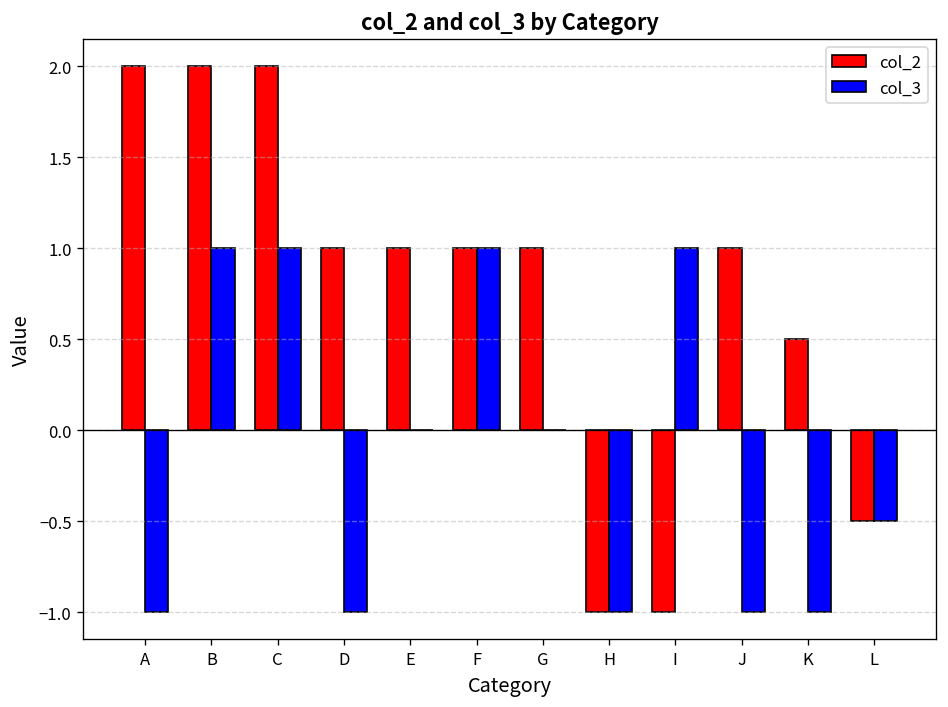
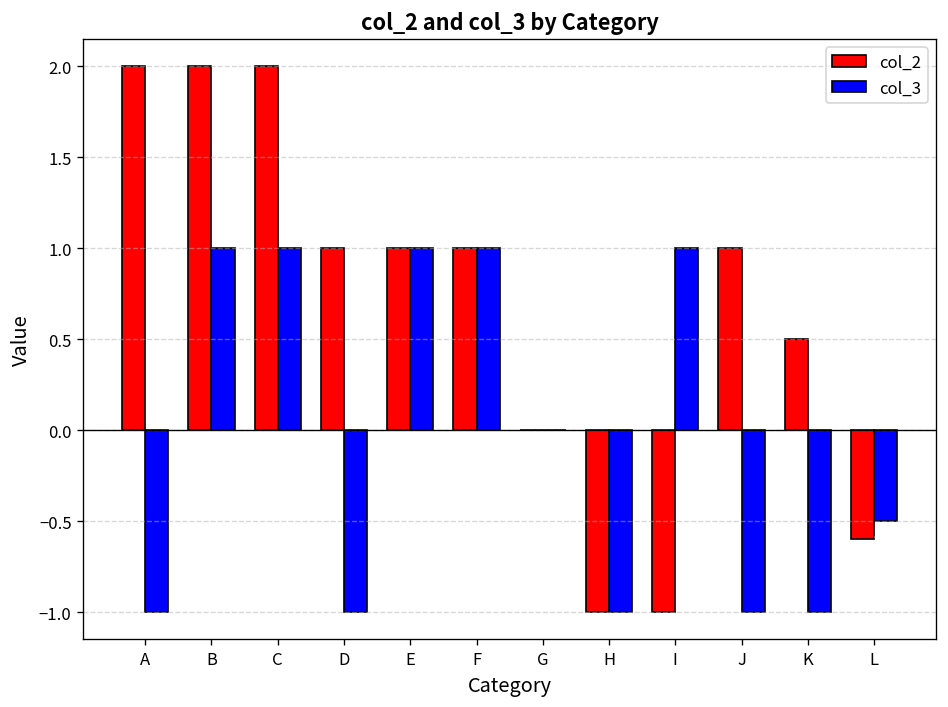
col_3, E: 0 -> 1
col_2, G: 1 -> 0
col_2, L: -0.5 -> -0.6
